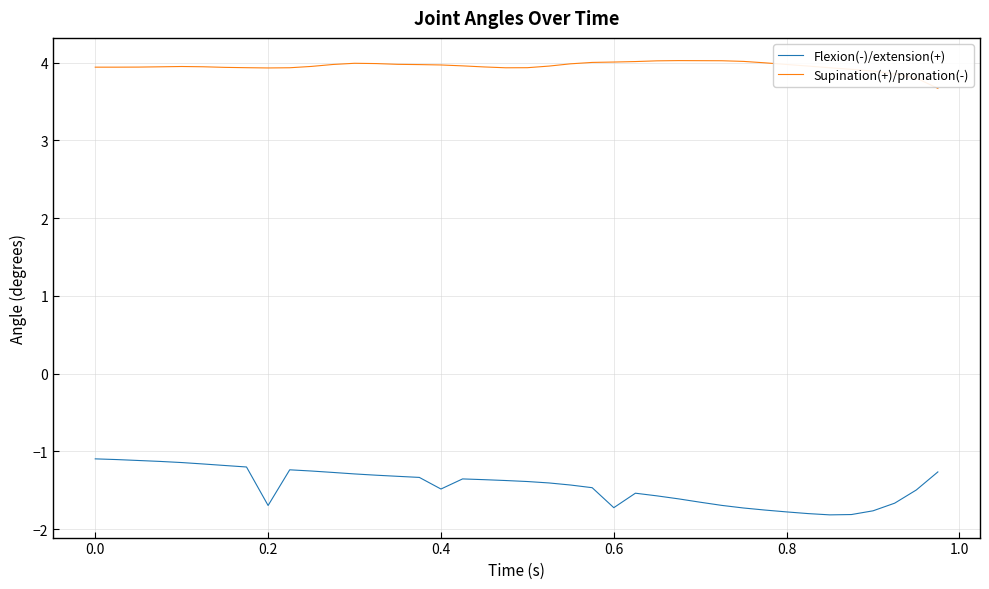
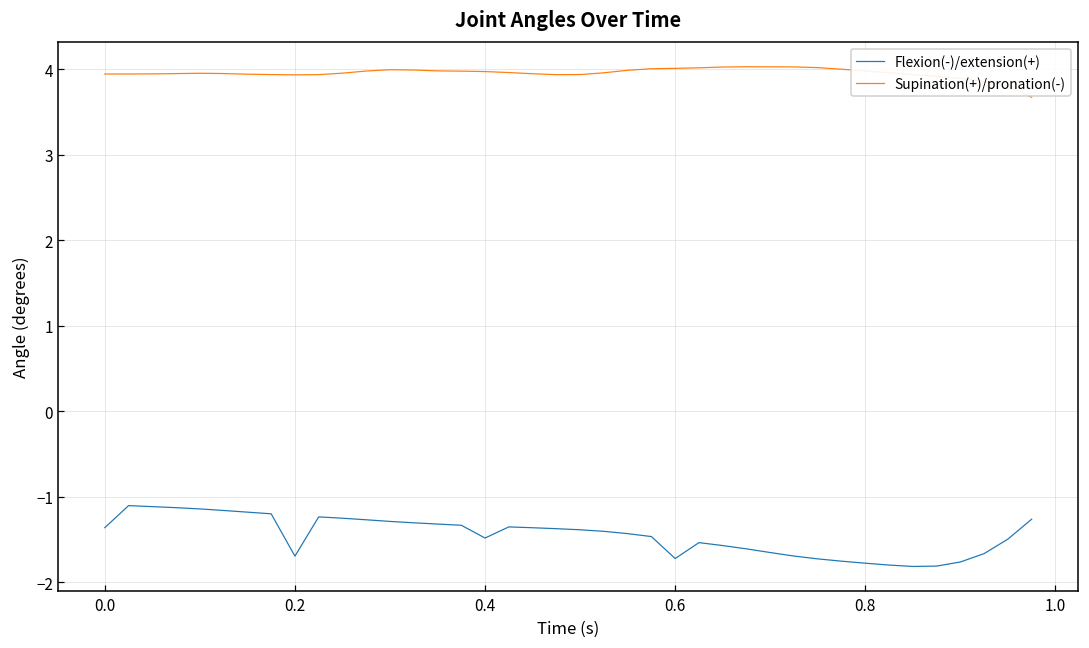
Flexion(-)/extension(+), 0.0: -1.1 -> -1.4
